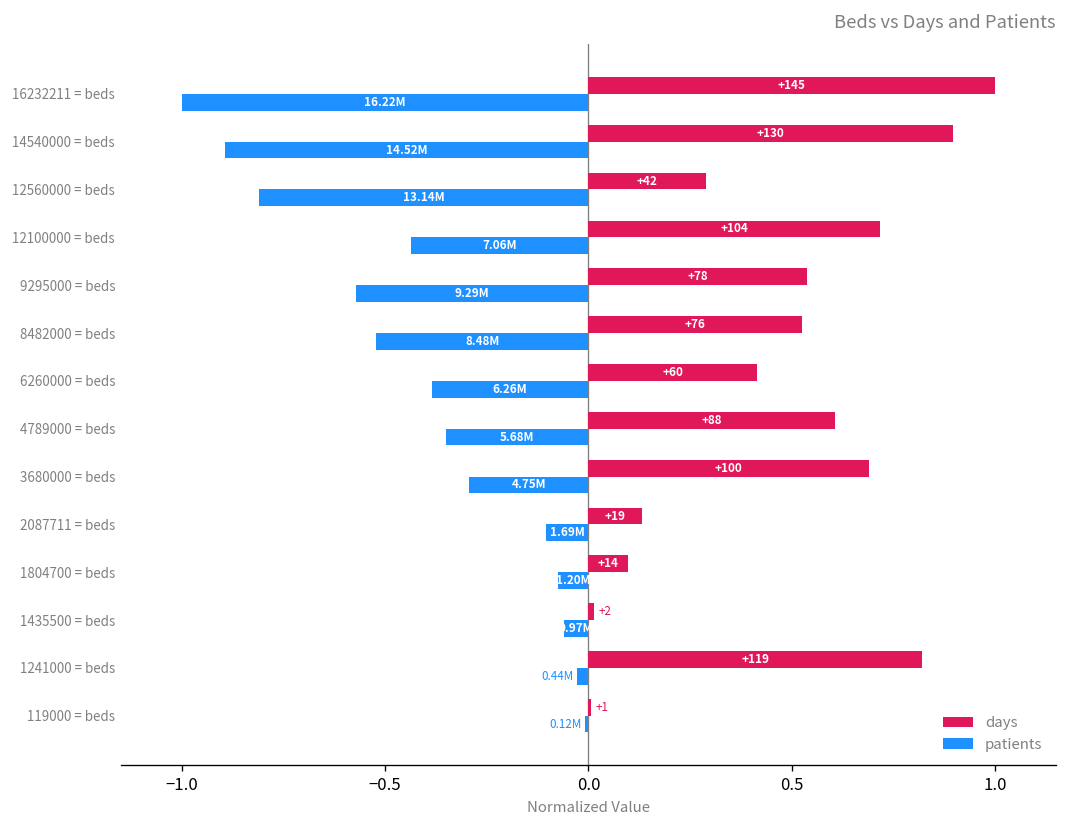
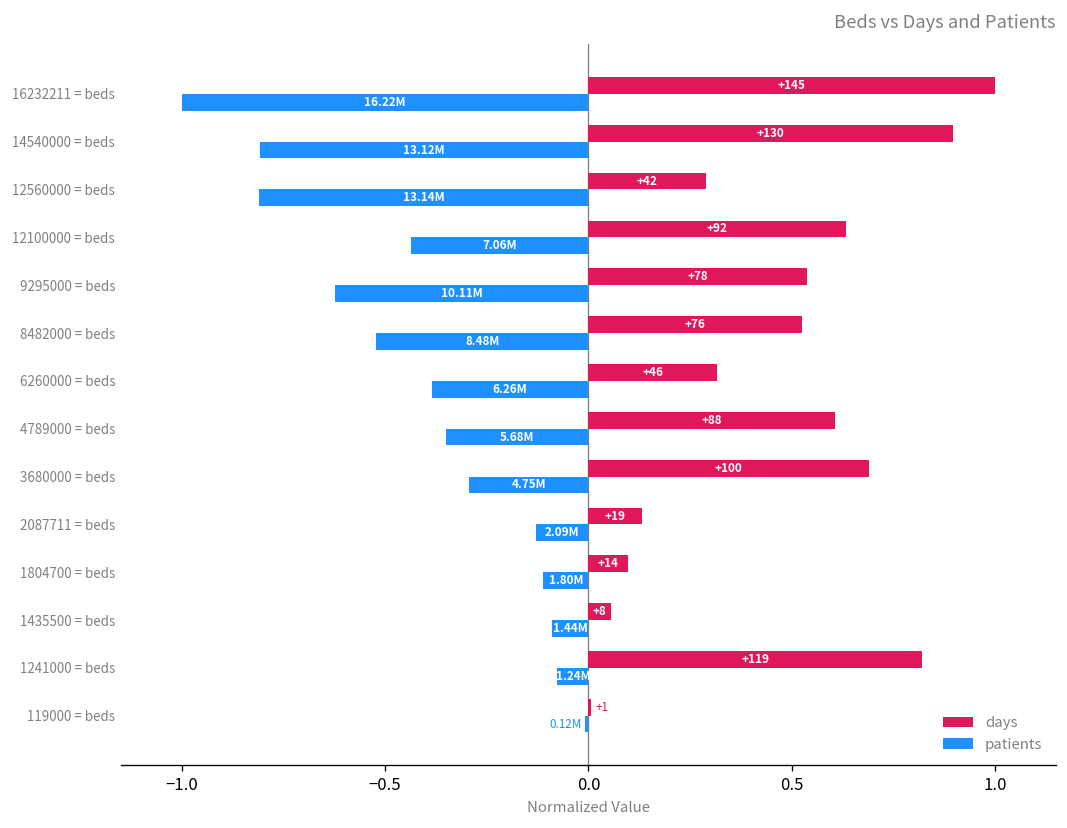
patients, 14540000 = beds: 14.52M -> 13.12M
days, 12100000 = beds: +104 -> +92
patients, 9295000 = beds: 9.29M -> 10.11M
days, 6260000 = beds: +60 -> +46
patients, 2087711 = beds: 1.69M -> 2.09M
patients, 1804700 = beds: 1.20M -> 1.80M
days, 1435500 = beds: +2 -> +8
patients, 1435500 = beds: 0.97M -> 1.44M
patients, 1241000 = beds: 0.44M -> 1.24M
